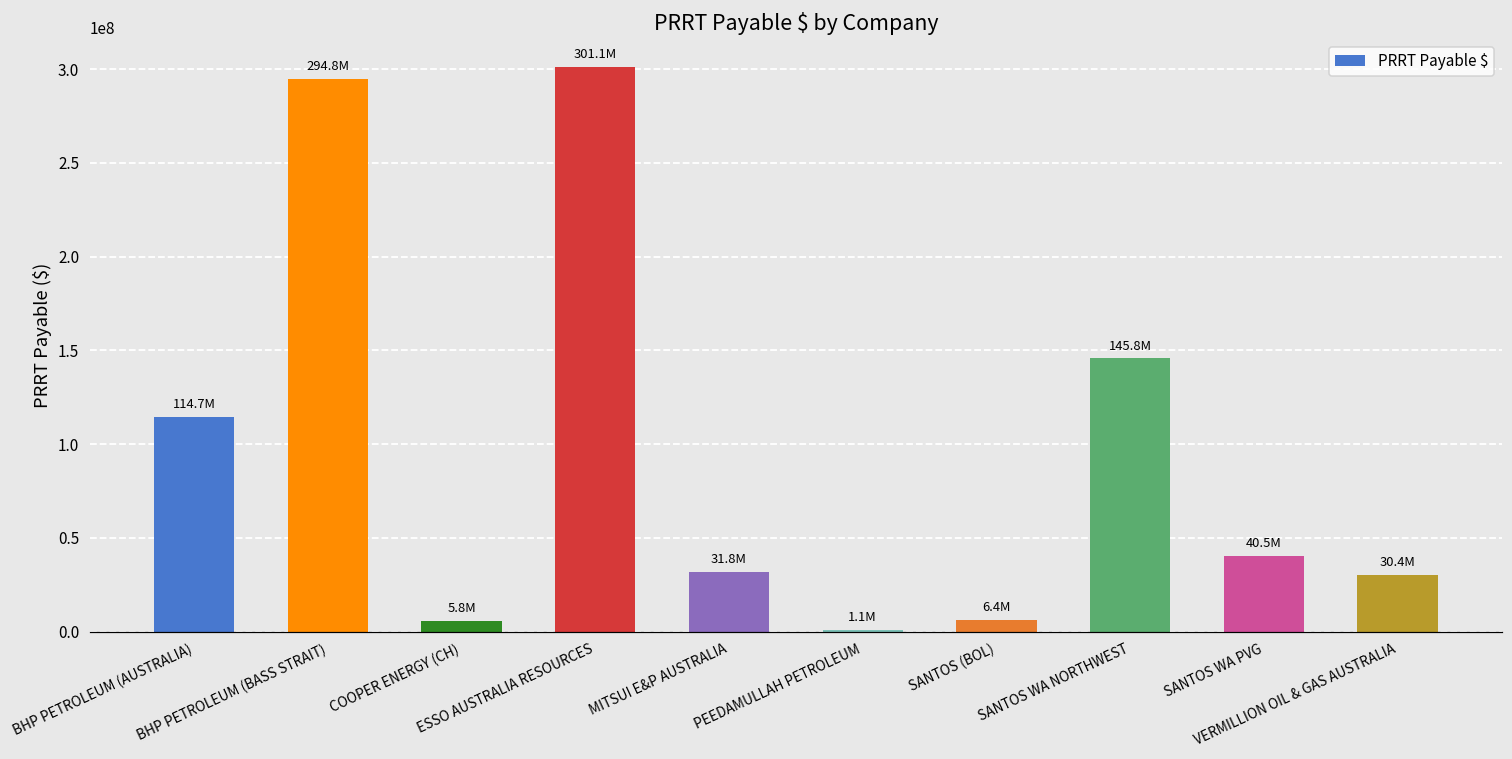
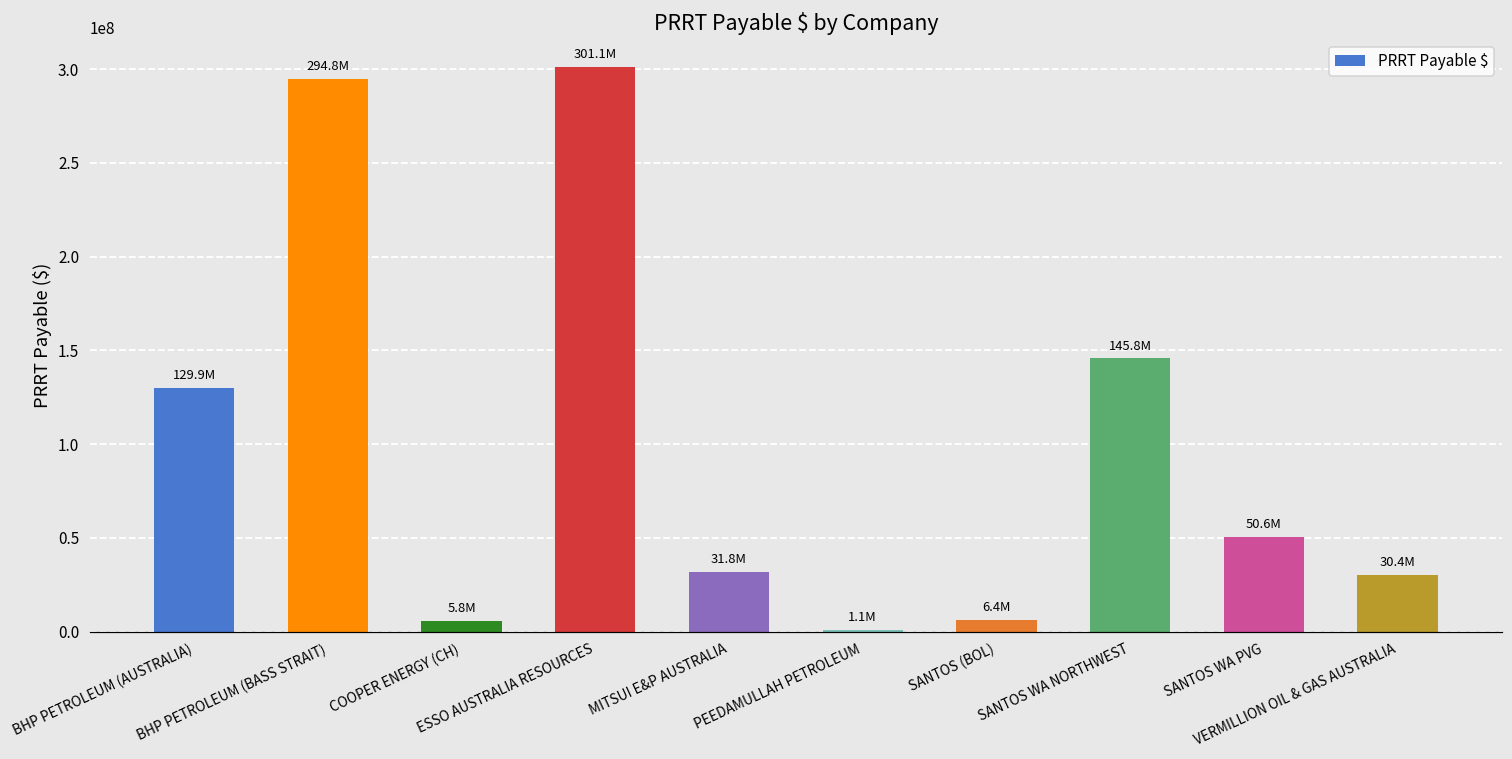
BHP PETROLEUM (AUSTRALIA): 114.7M -> 129.9M
SANTOS WA PVG: 40.5M -> 50.6M
